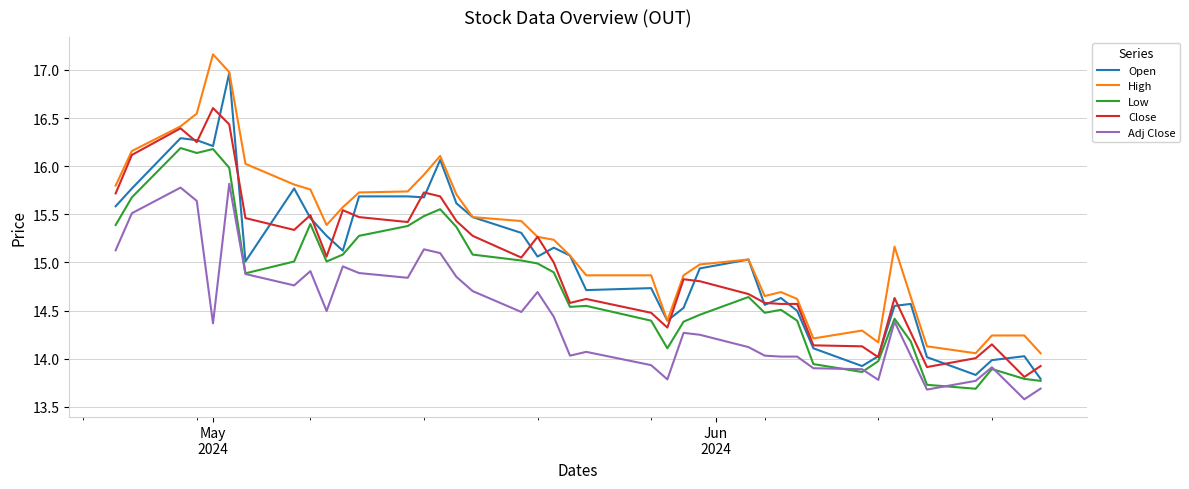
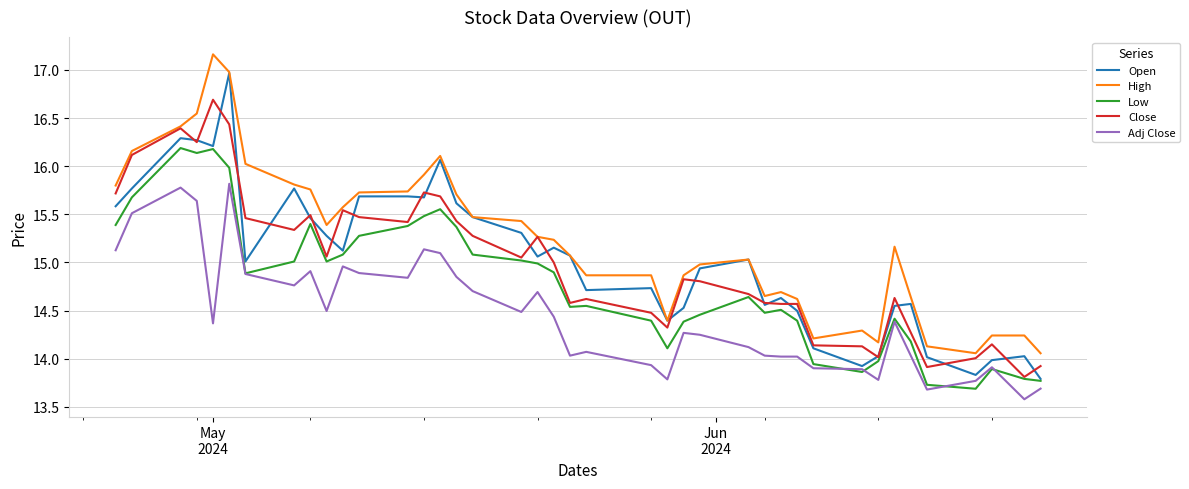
Close, May 2024: 16.6 -> 16.7
